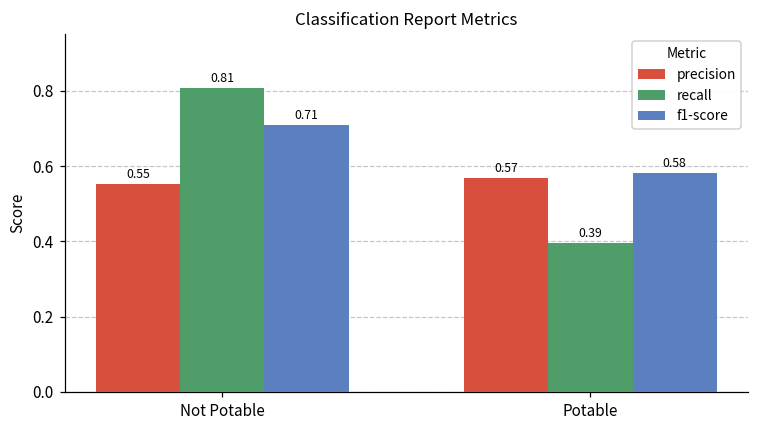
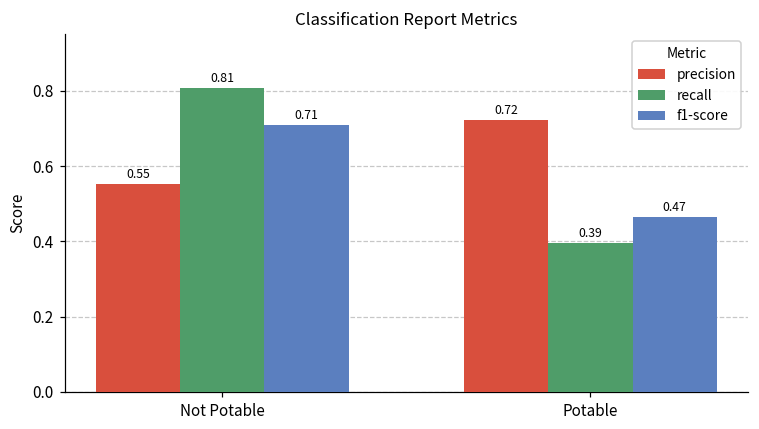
precision, Potable: 0.57 -> 0.72
f1-score, Potable: 0.58 -> 0.47
